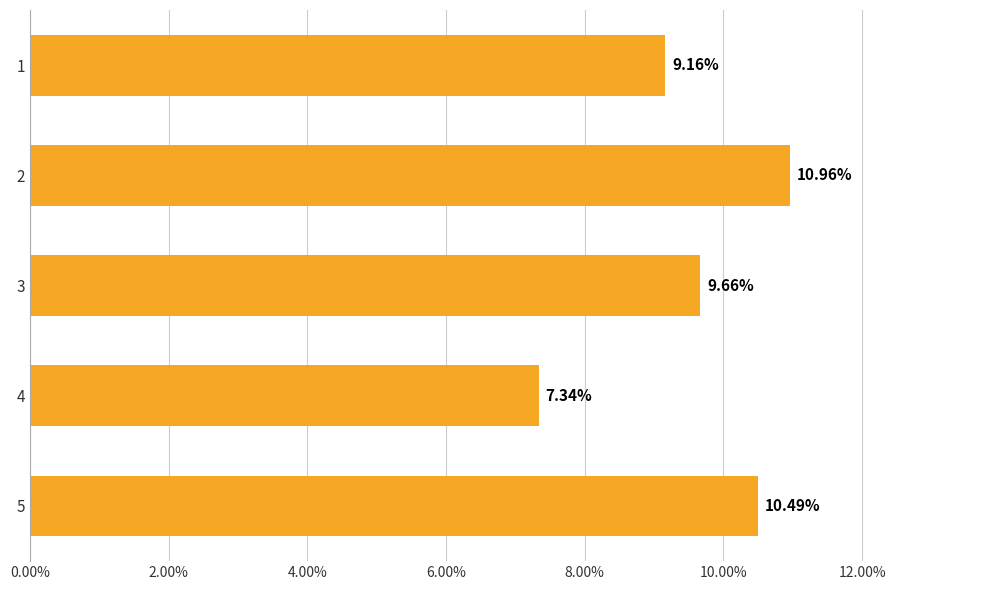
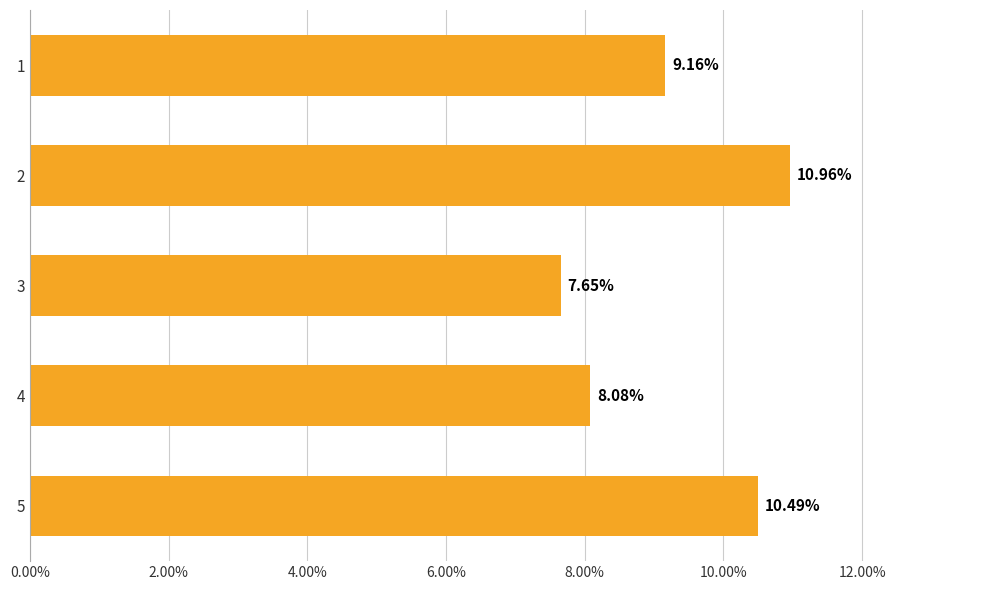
3: 9.66% -> 7.65%
4: 7.34% -> 8.08%
